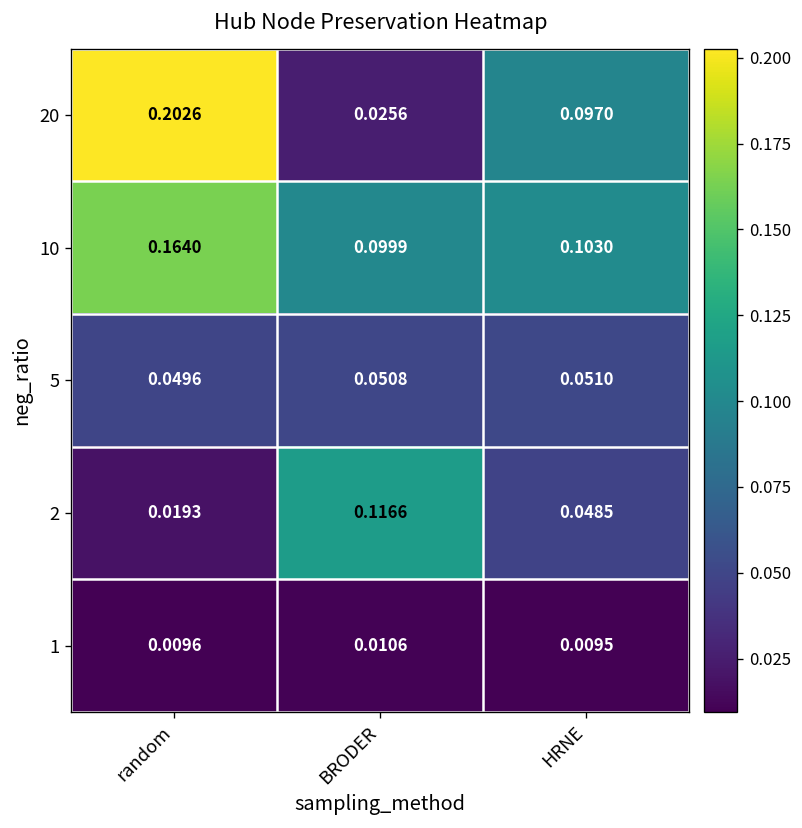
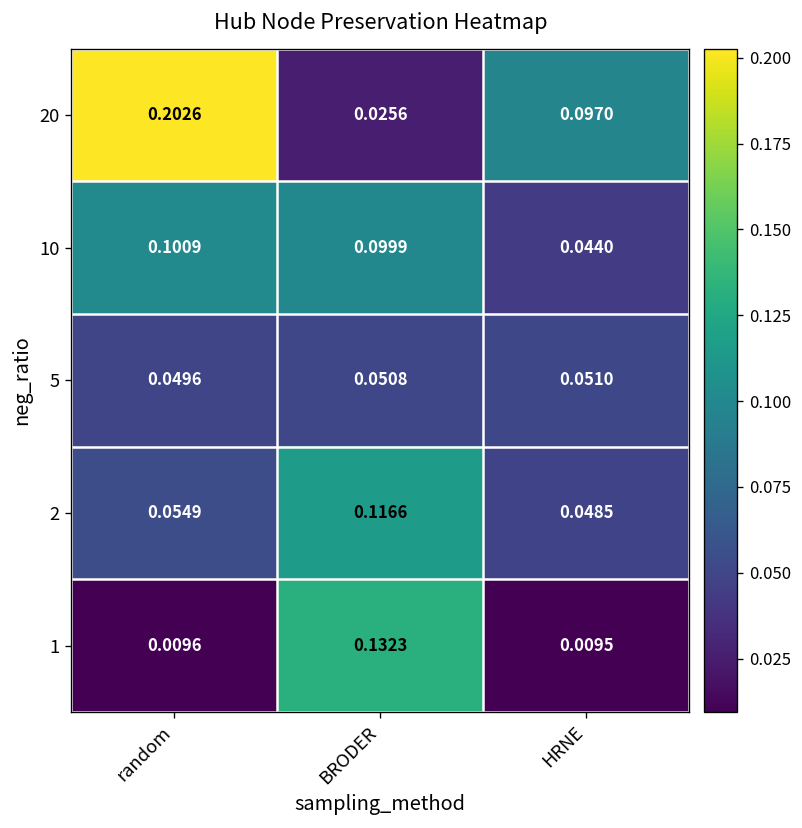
10, random: 0.1640 -> 0.1009
10, HRNE: 0.1030 -> 0.0440
2, random: 0.0193 -> 0.0549
1, BRODER: 0.0106 -> 0.1323
